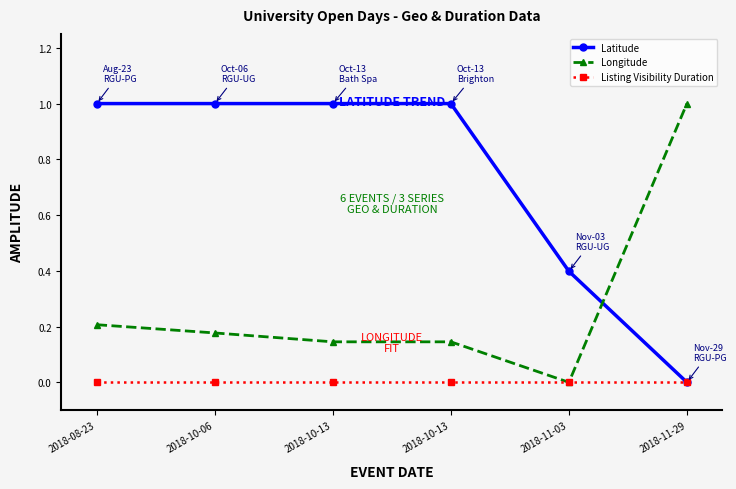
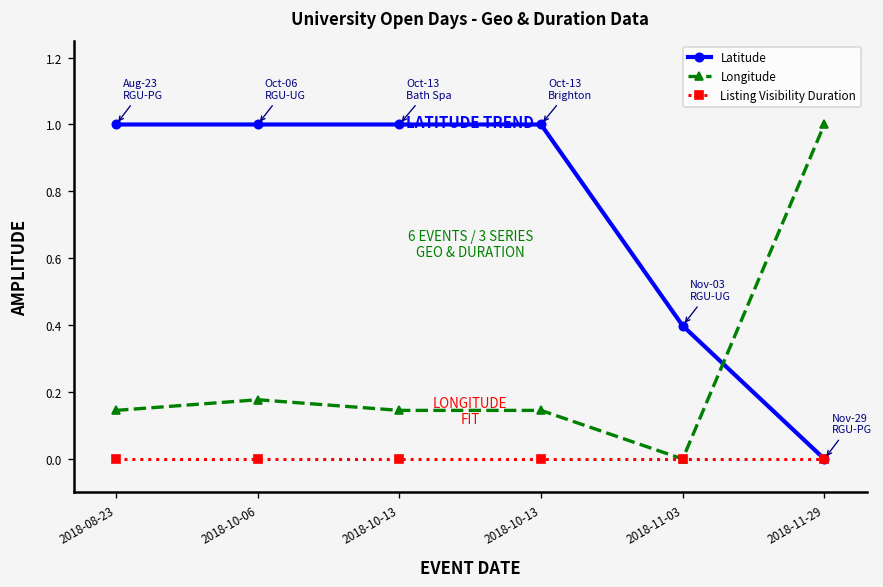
Longitude, 2018-08-23: 0.21 -> 0.15
